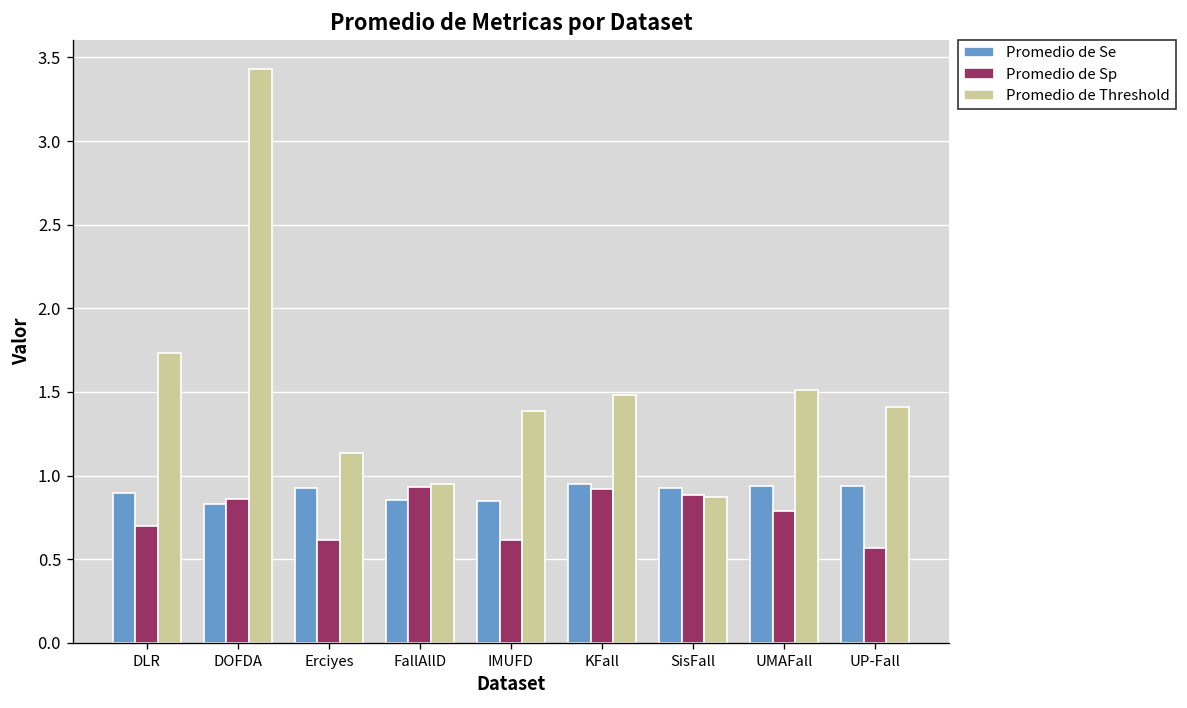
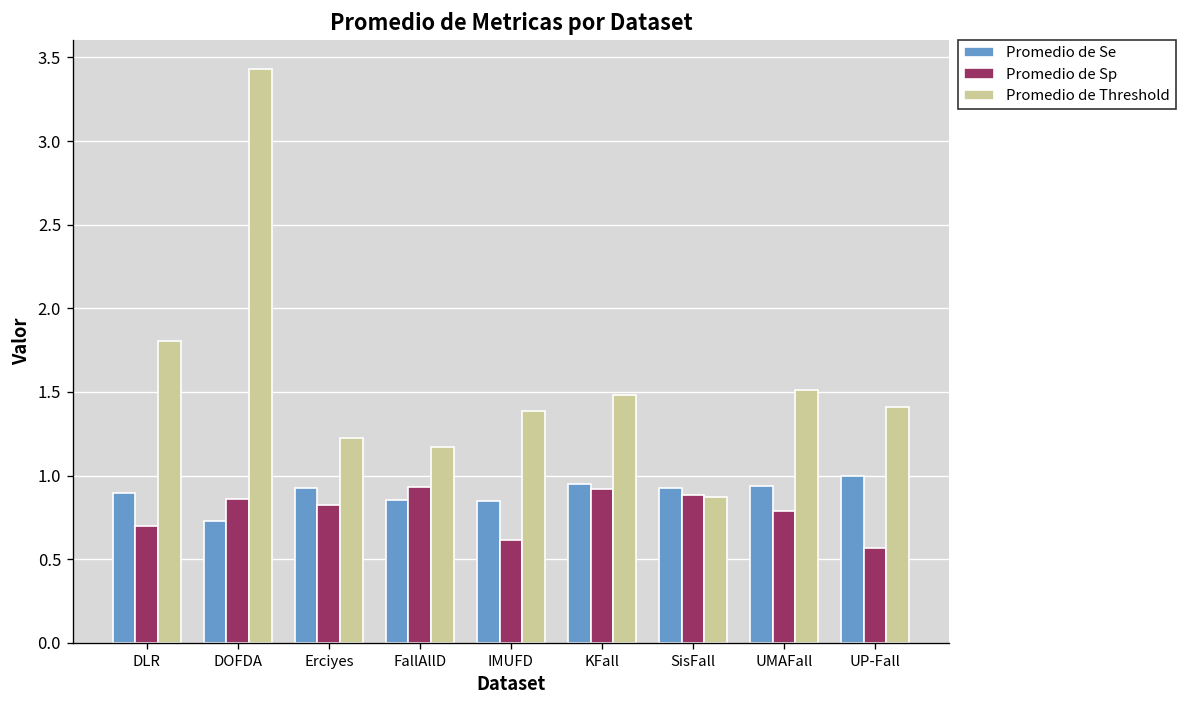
Promedio de Threshold, DLR: 1.73 -> 1.80
Promedio de Se, DOFDA: 0.83 -> 0.73
Promedio de Sp, Erciyes: 0.61 -> 0.83
Promedio de Threshold, Erciyes: 1.14 -> 1.22
Promedio de Threshold, FallAllD: 0.95 -> 1.17
Promedio de Se, UP-Fall: 0.94 -> 1.00
